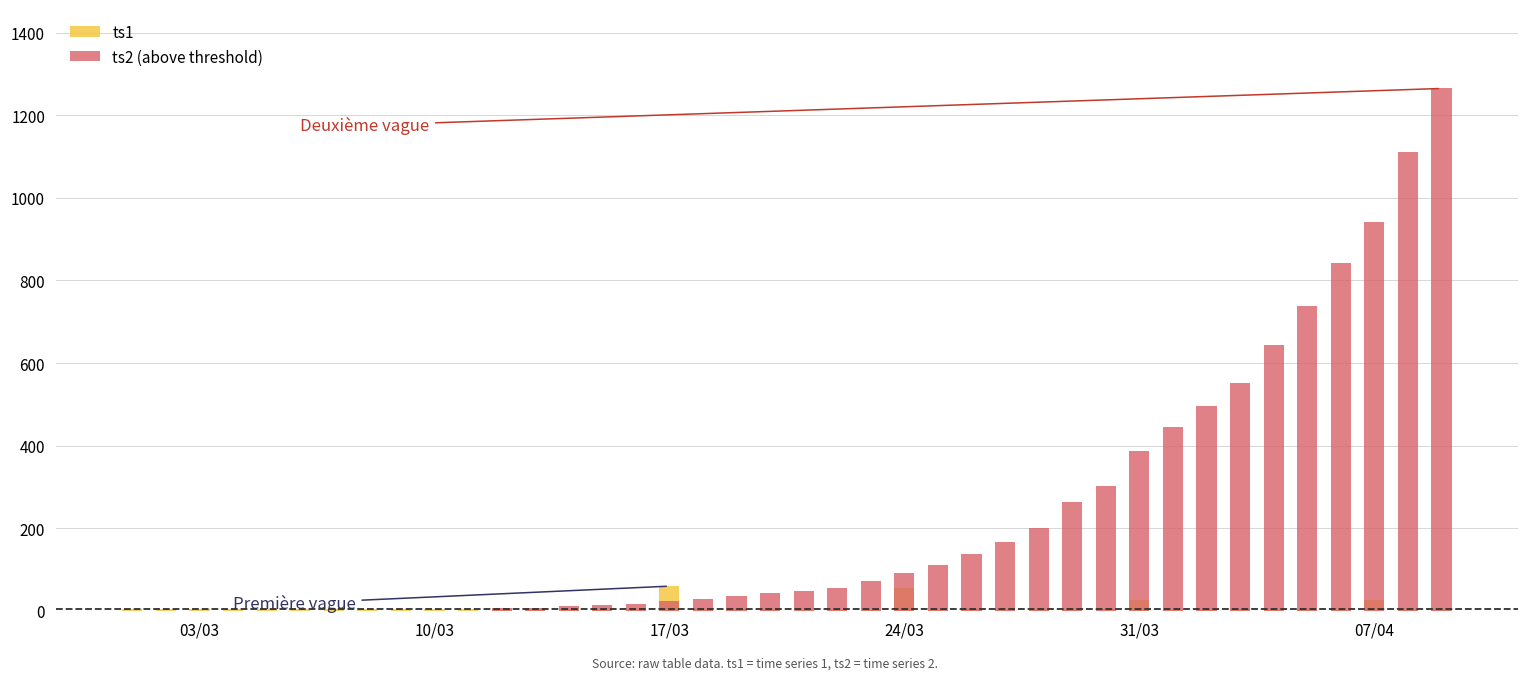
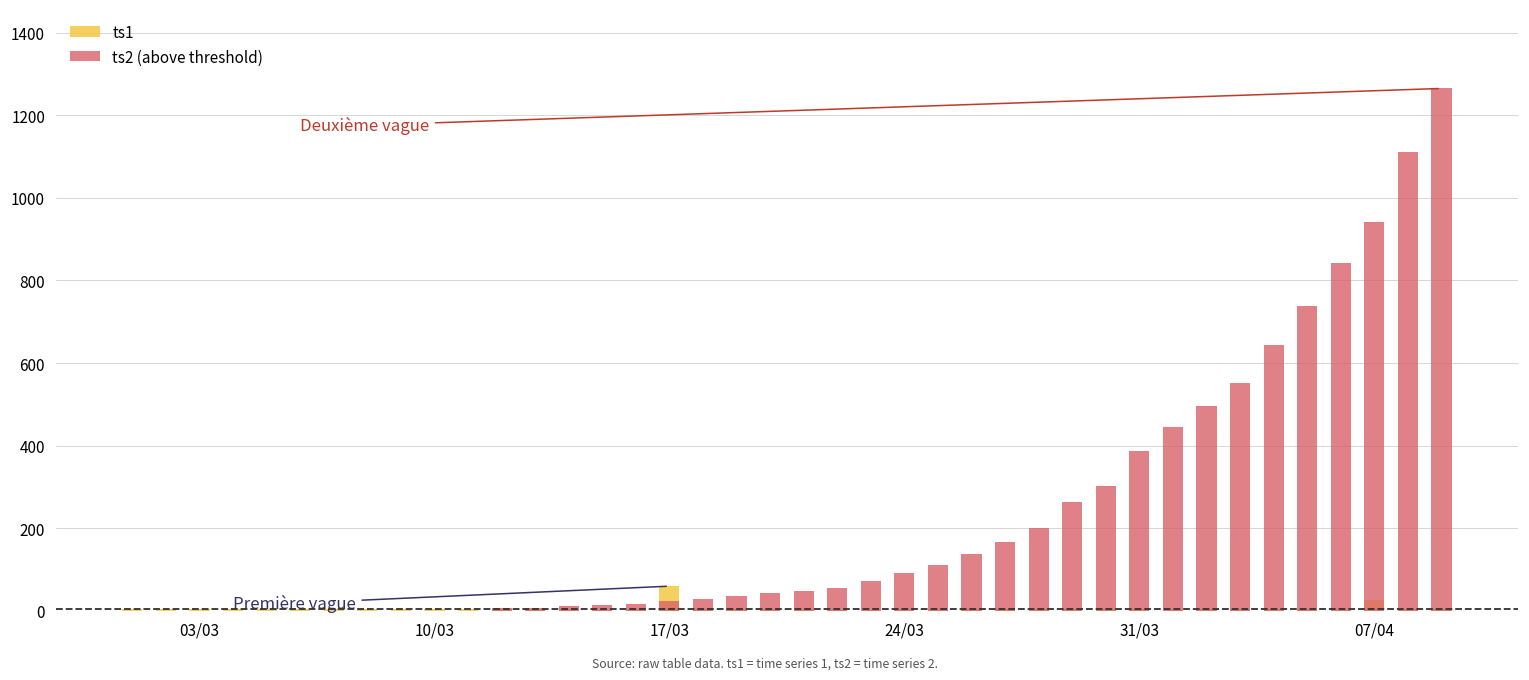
ts1, 24/03: 60 -> 0
ts1, 31/03: 30 -> 0
